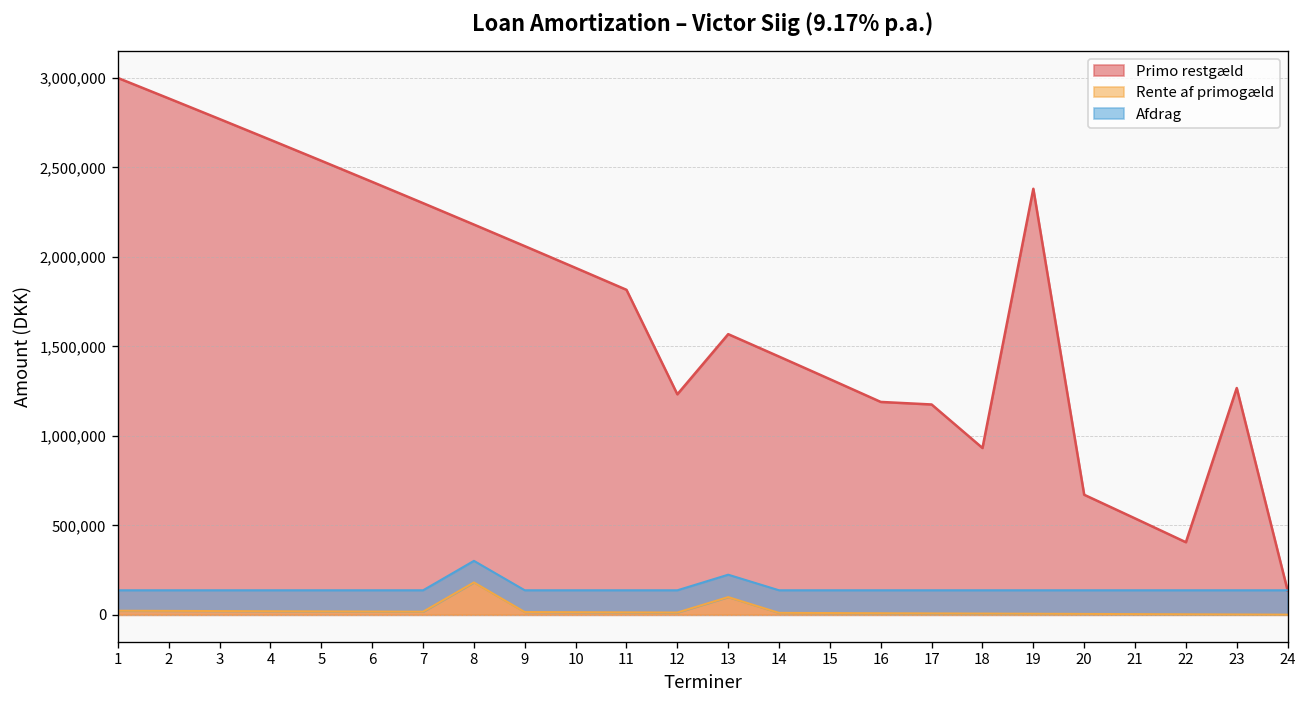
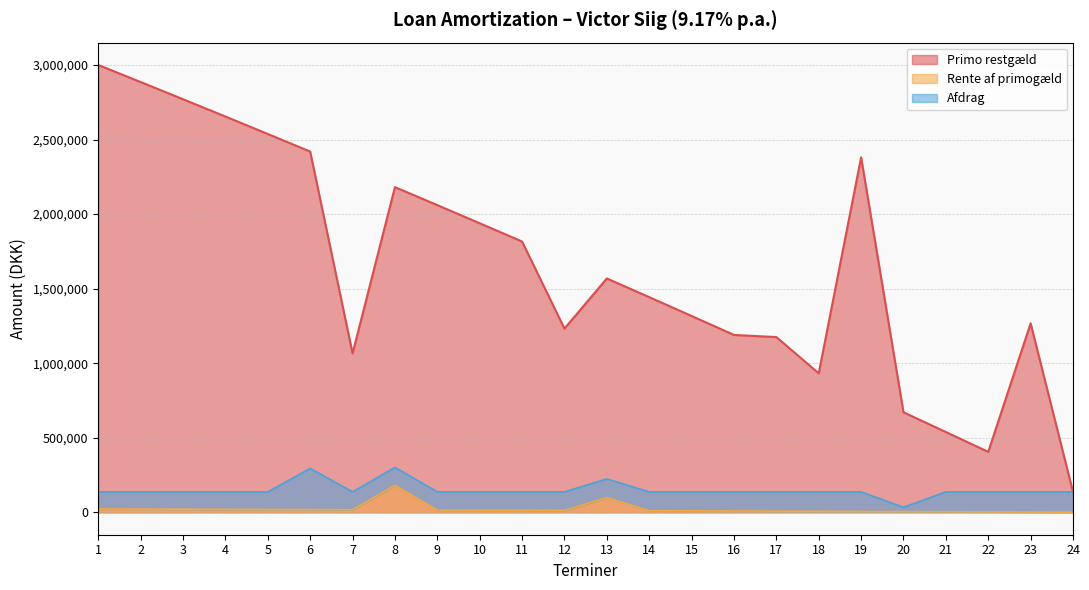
Afdrag, 6: 120,000 -> 280,000
Primo restgæld, 7: 2,300,000 -> 1,070,000
Afdrag, 20: 130,000 -> 30,000
